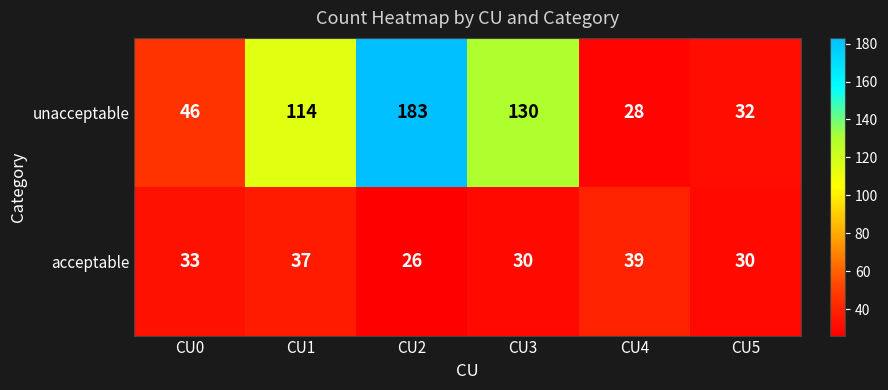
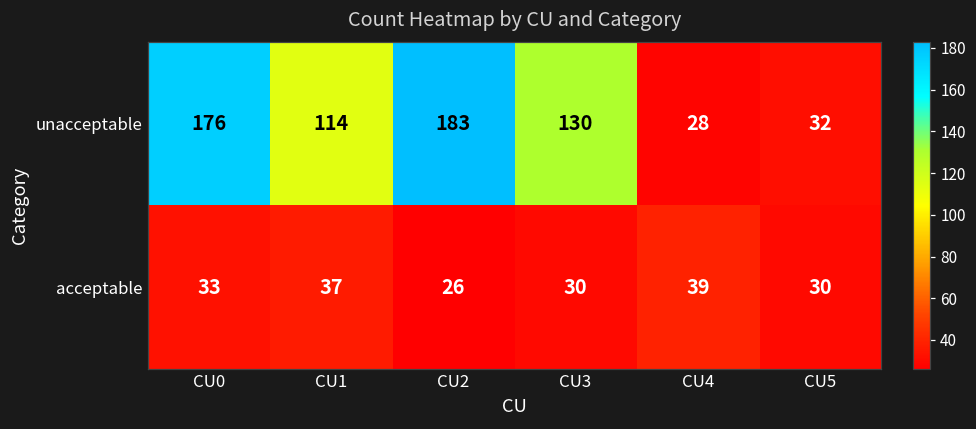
unacceptable, CU0: 46 -> 176
